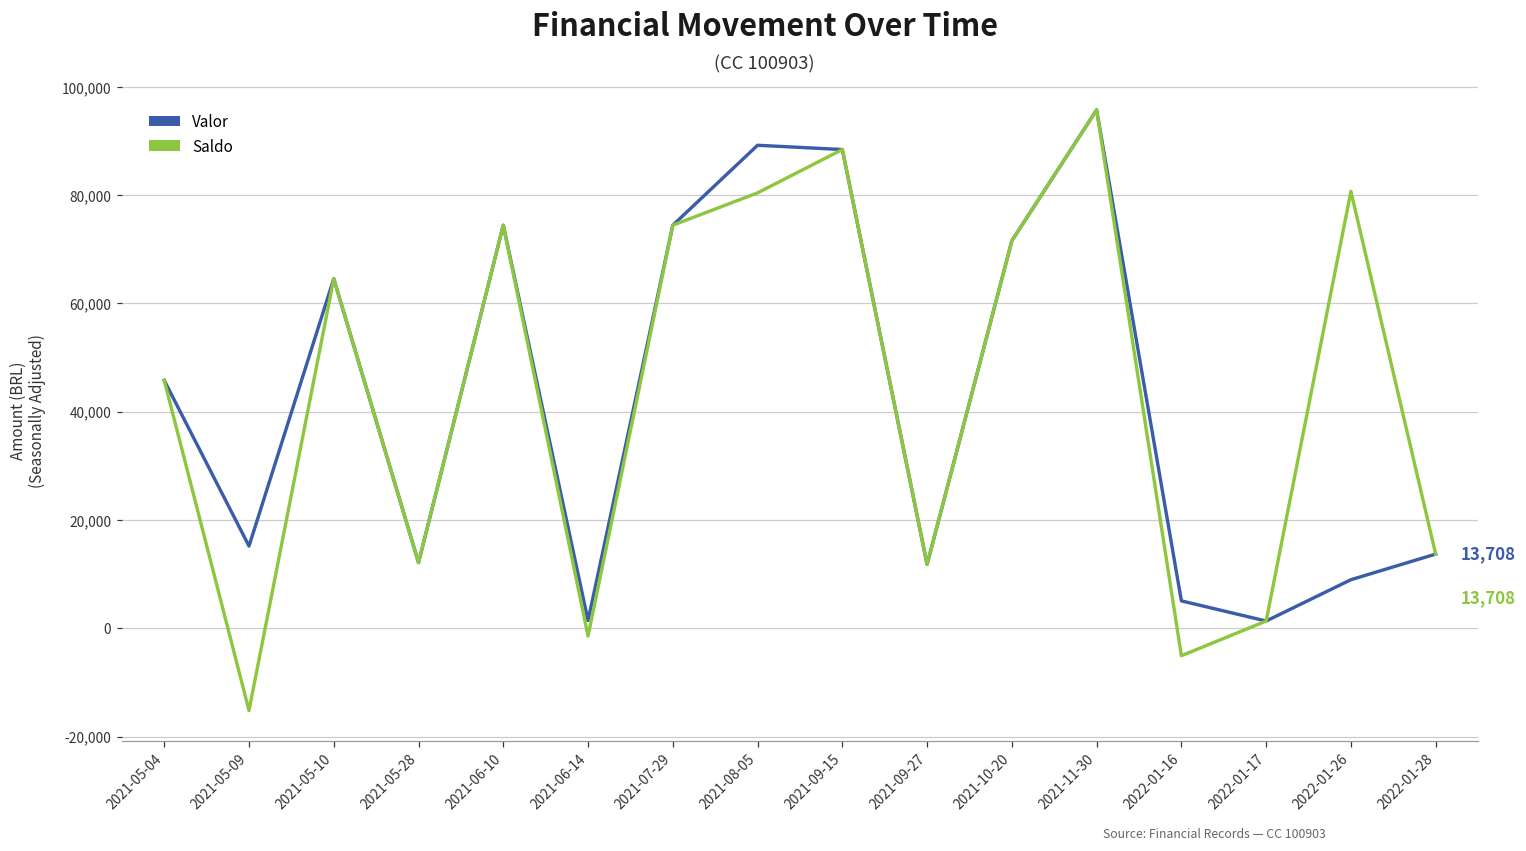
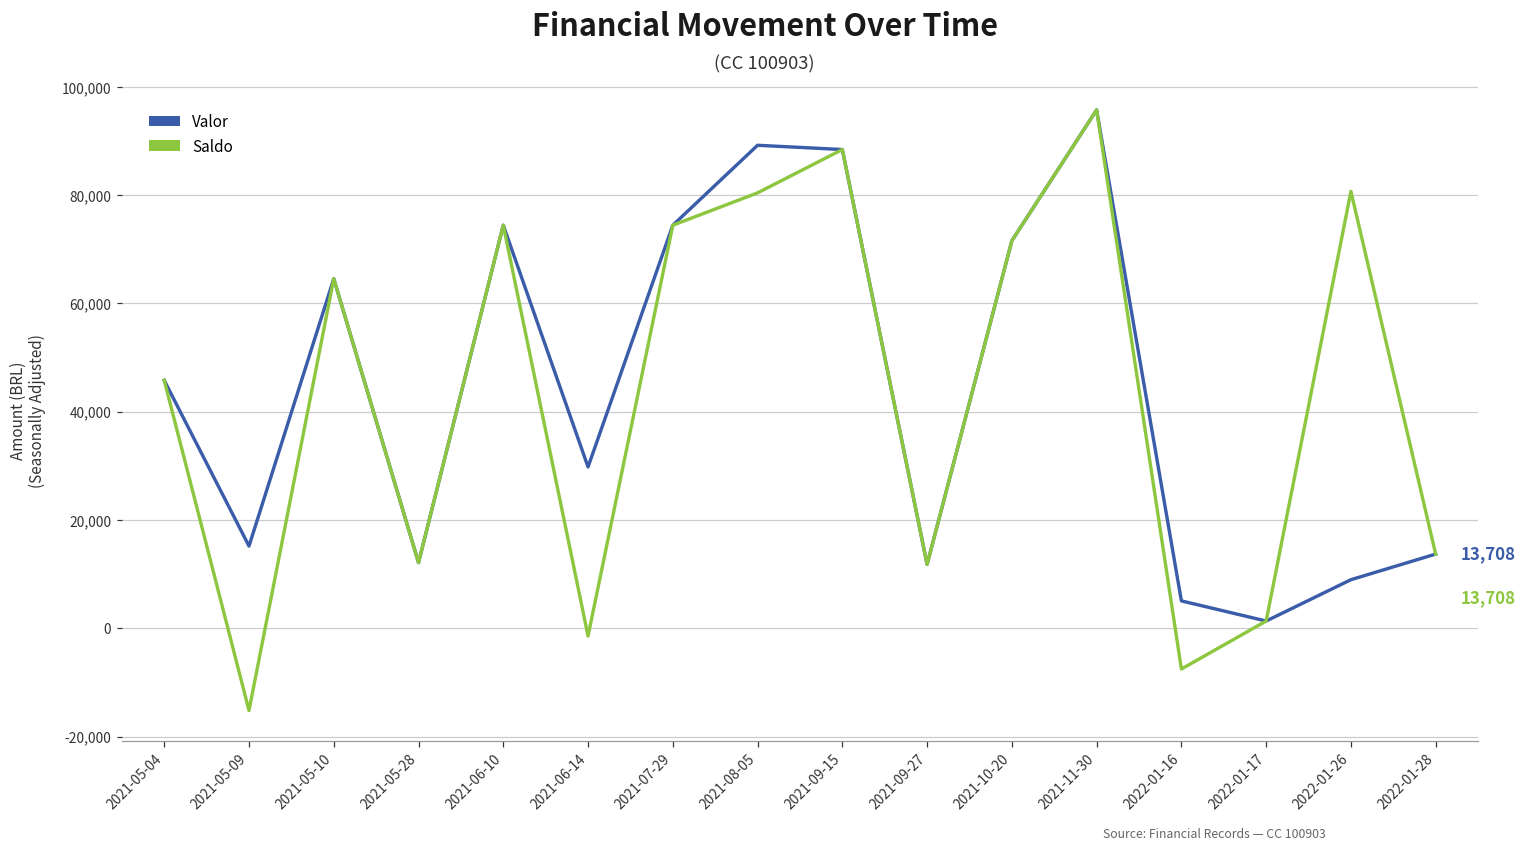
Valor, 2021-06-14: 1,000 -> 30,000
Saldo, 2022-01-16: -5,000 -> -8,000
